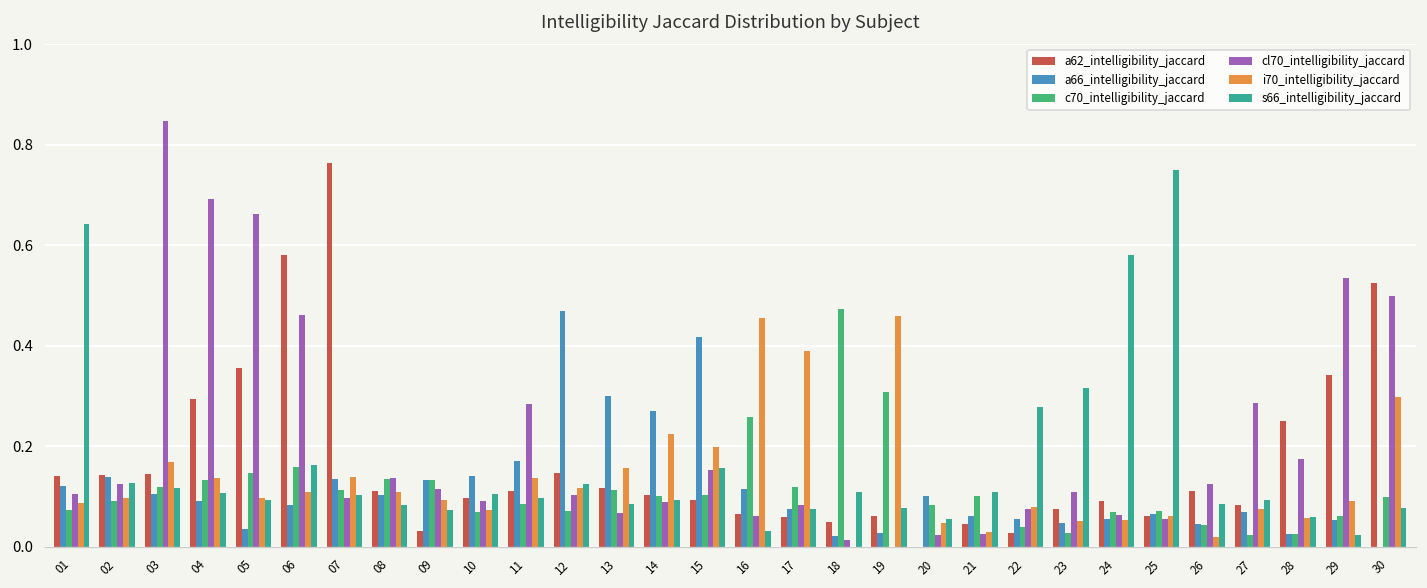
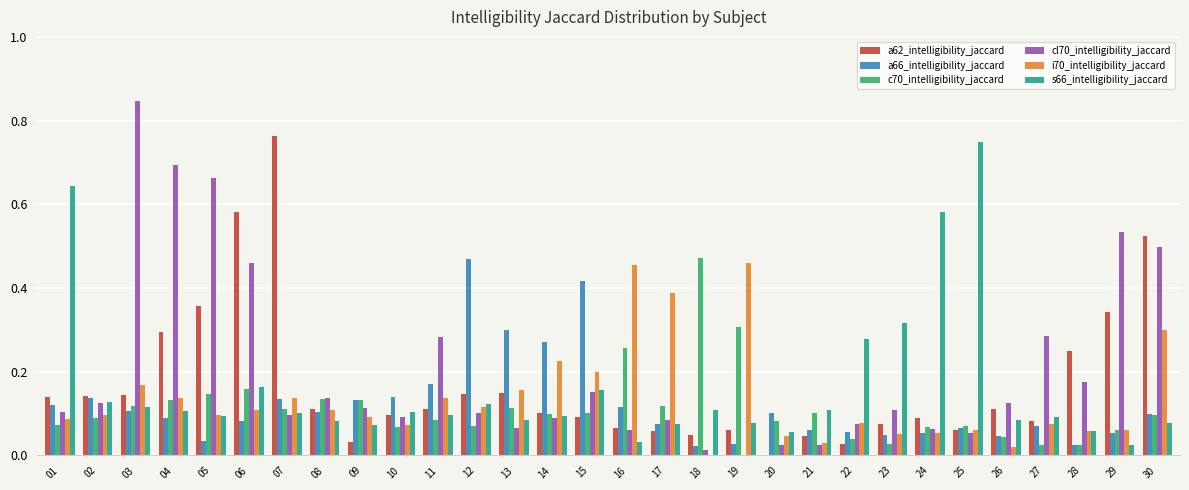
a62_intelligibility_jaccard, 13: 0.12 -> 0.15
i70_intelligibility_jaccard, 29: 0.09 -> 0.06
a66_intelligibility_jaccard, 30: 0.0 -> 0.1
